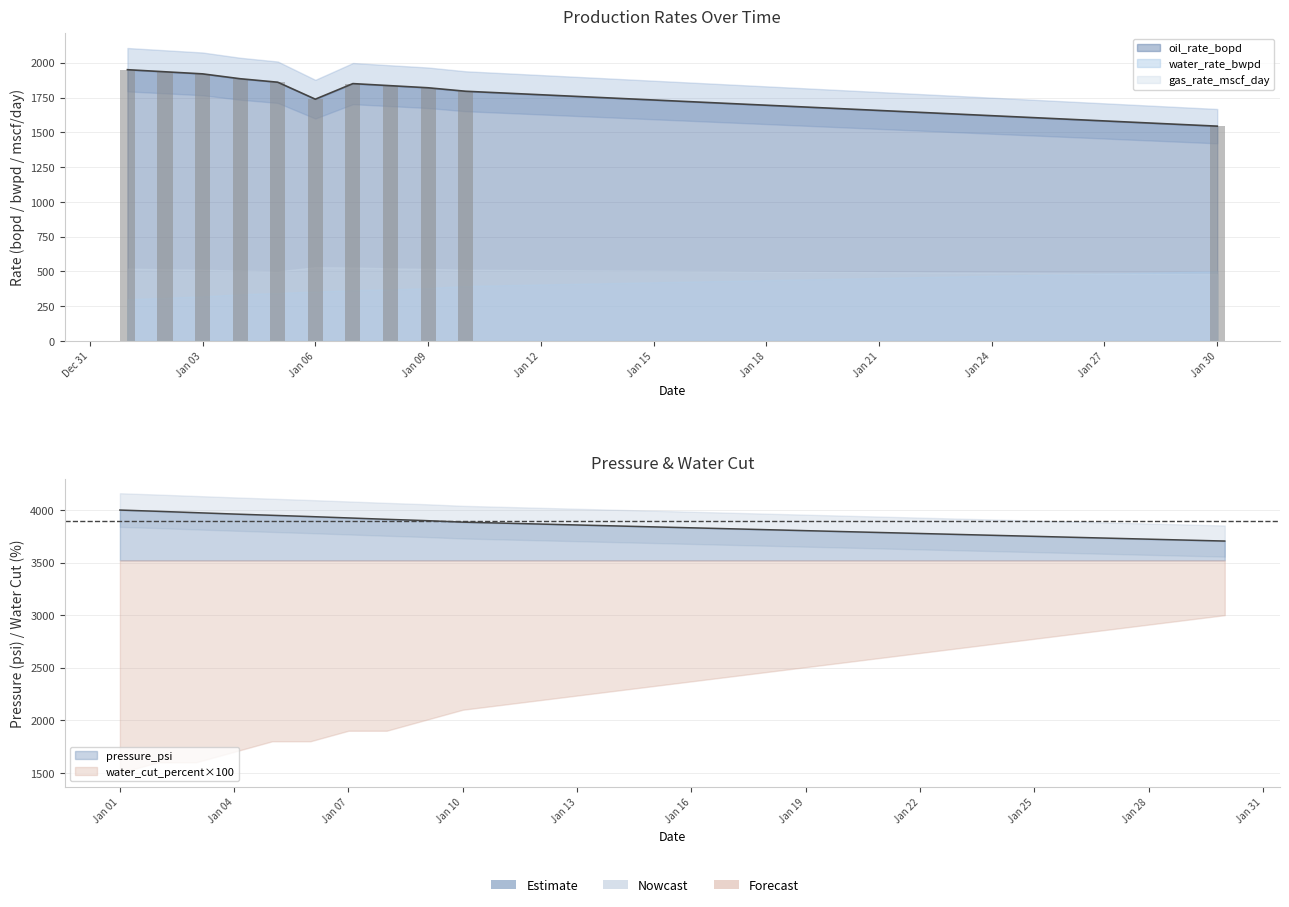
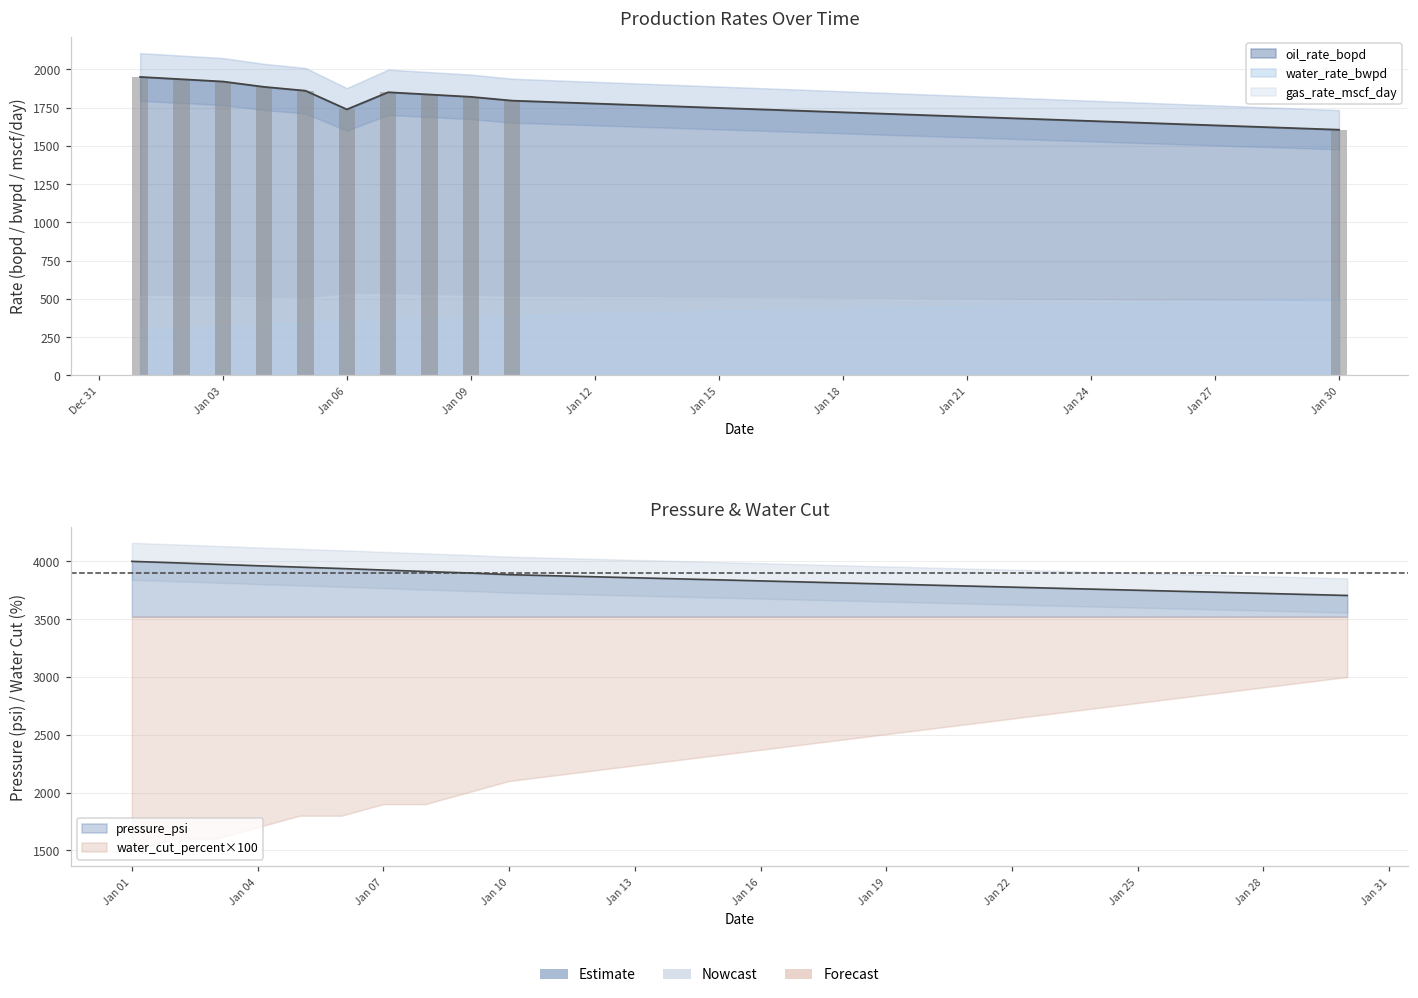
Production Rates Over Time, oil_rate_bopd, Jan 30: 1540 -> 1610
